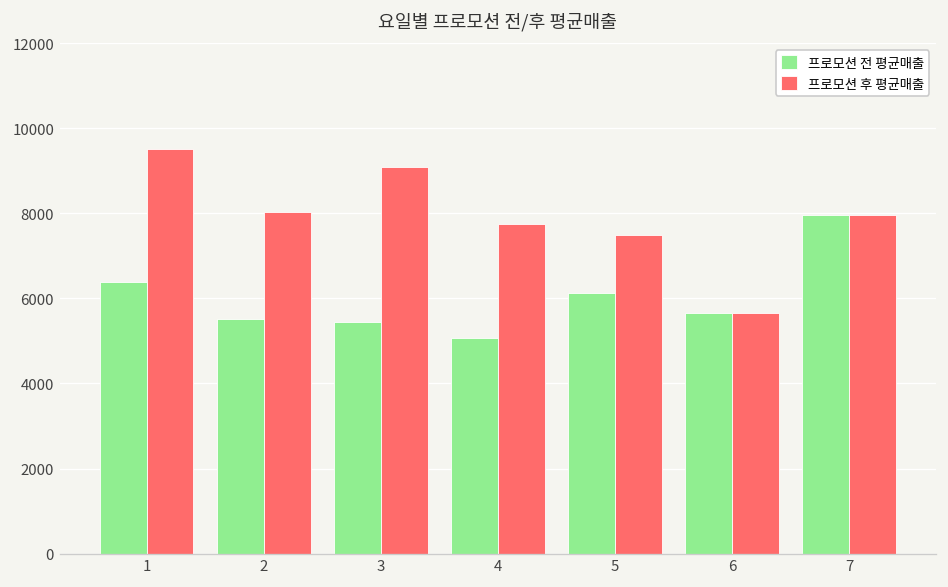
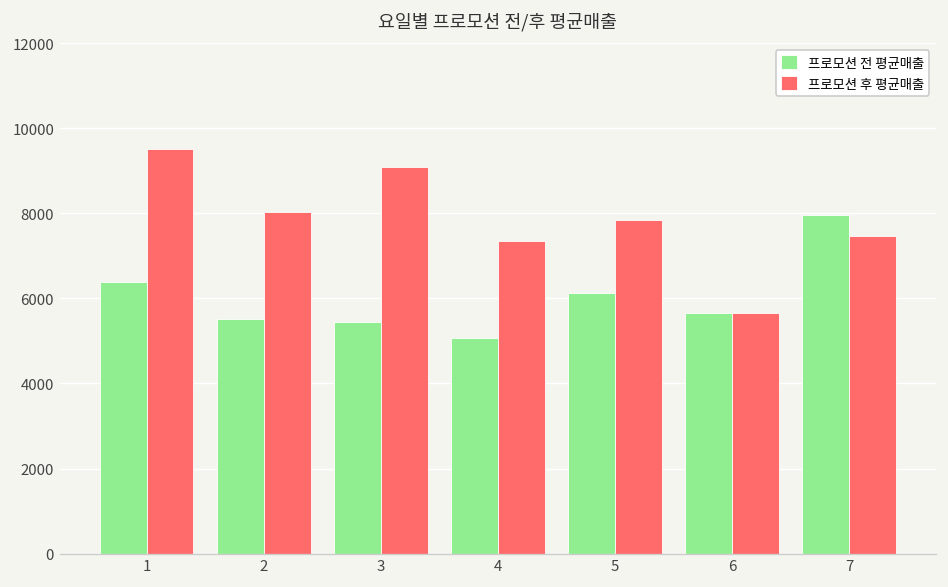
프로모션 후 평균매출, 4: 7700 -> 7400
프로모션 후 평균매출, 5: 7500 -> 7800
프로모션 후 평균매출, 7: 8000 -> 7500
